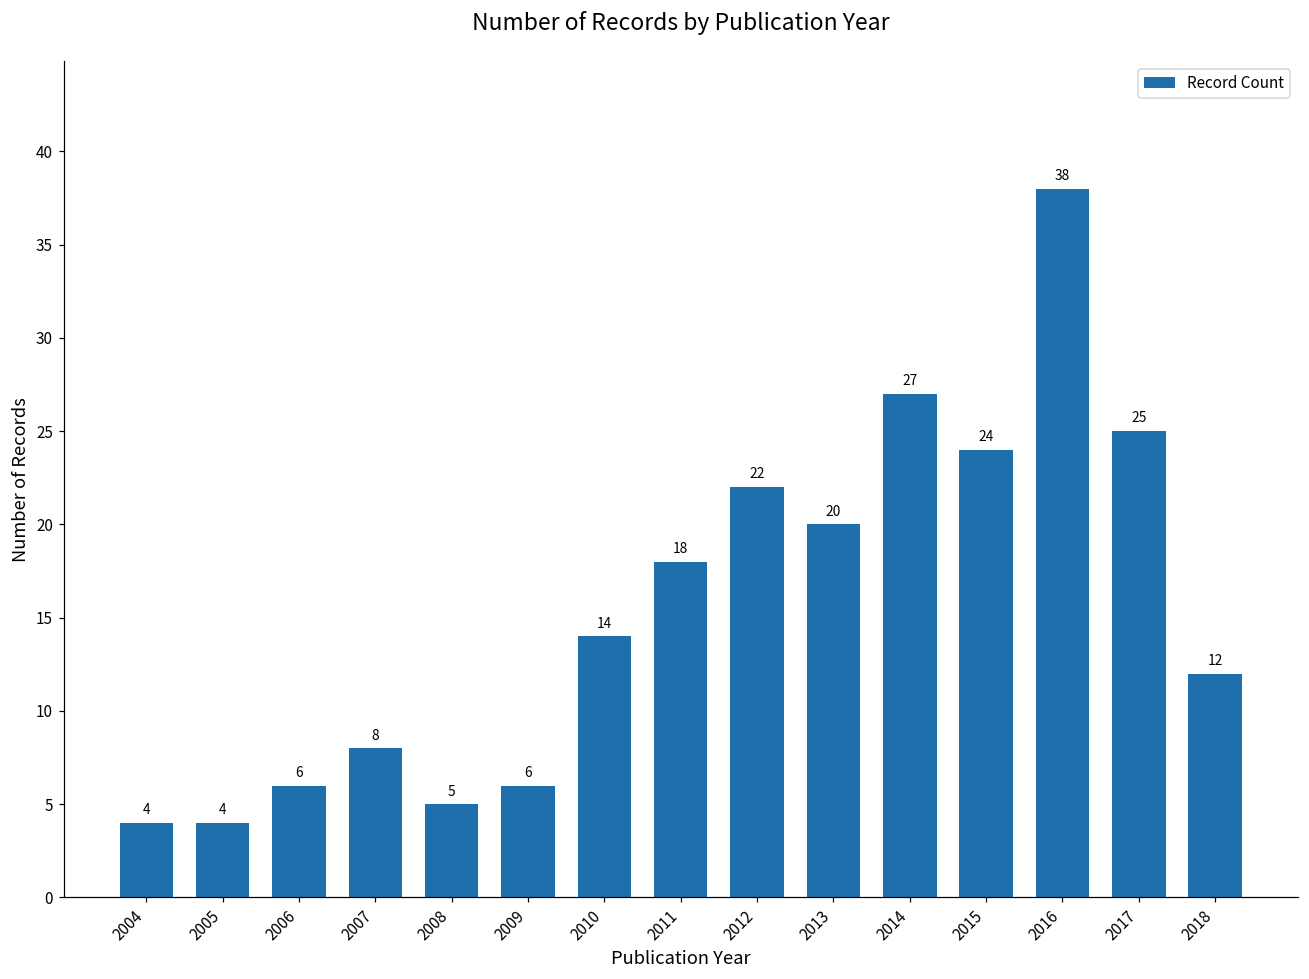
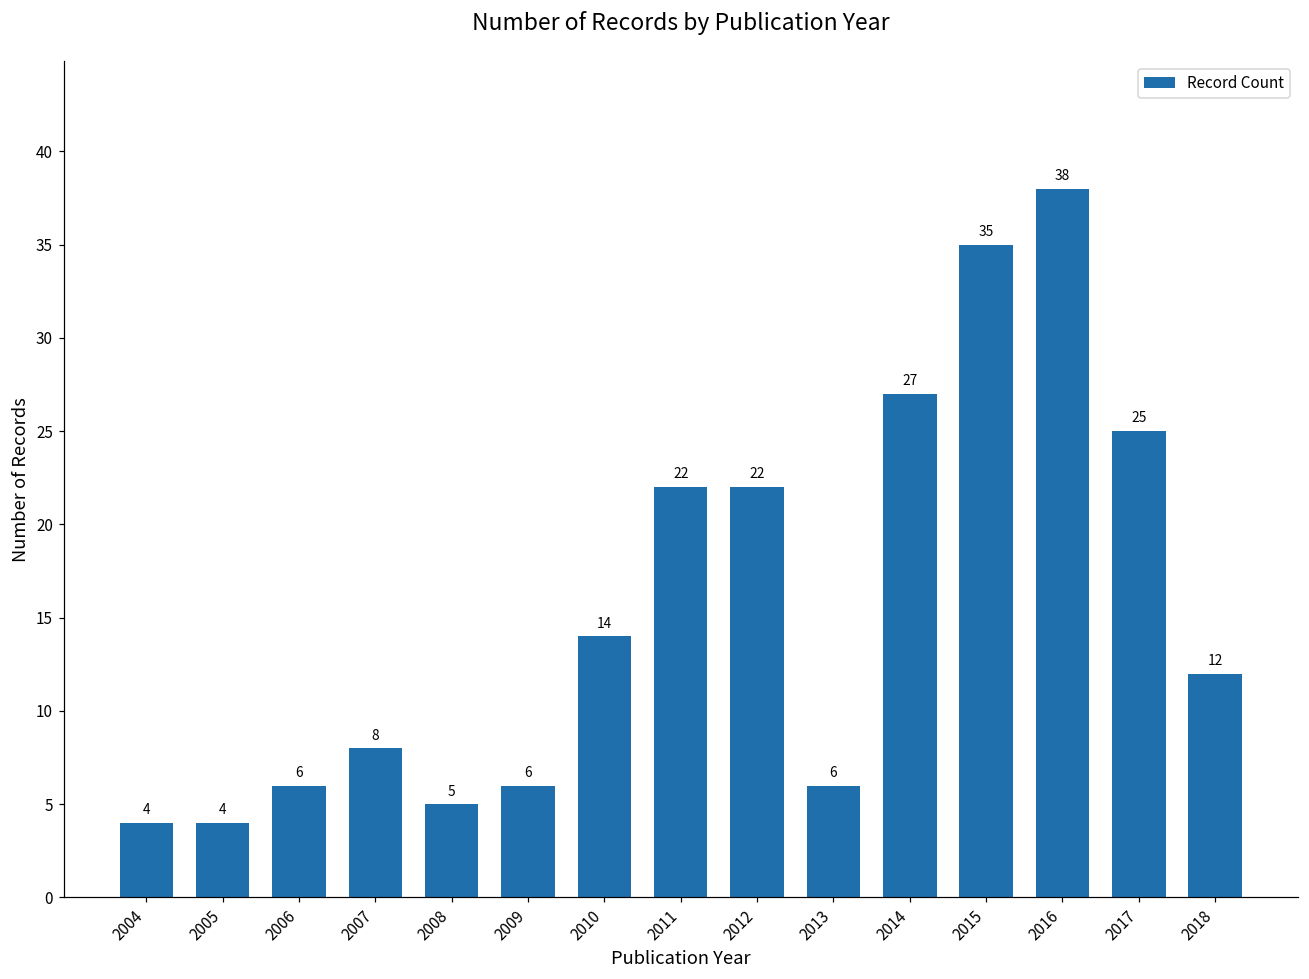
2011: 18 -> 22
2013: 20 -> 6
2015: 24 -> 35
